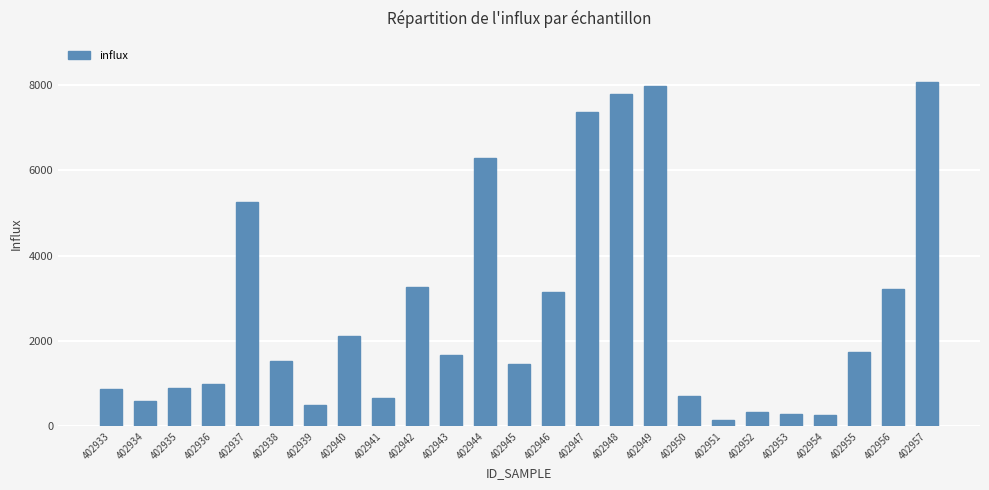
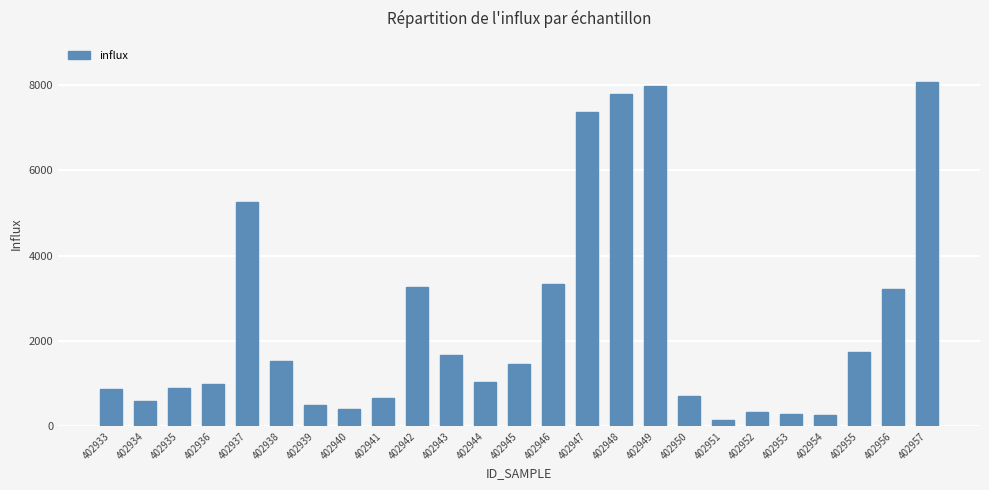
402940: 2100 -> 400
402944: 6300 -> 1000
402946: 3200 -> 3300
